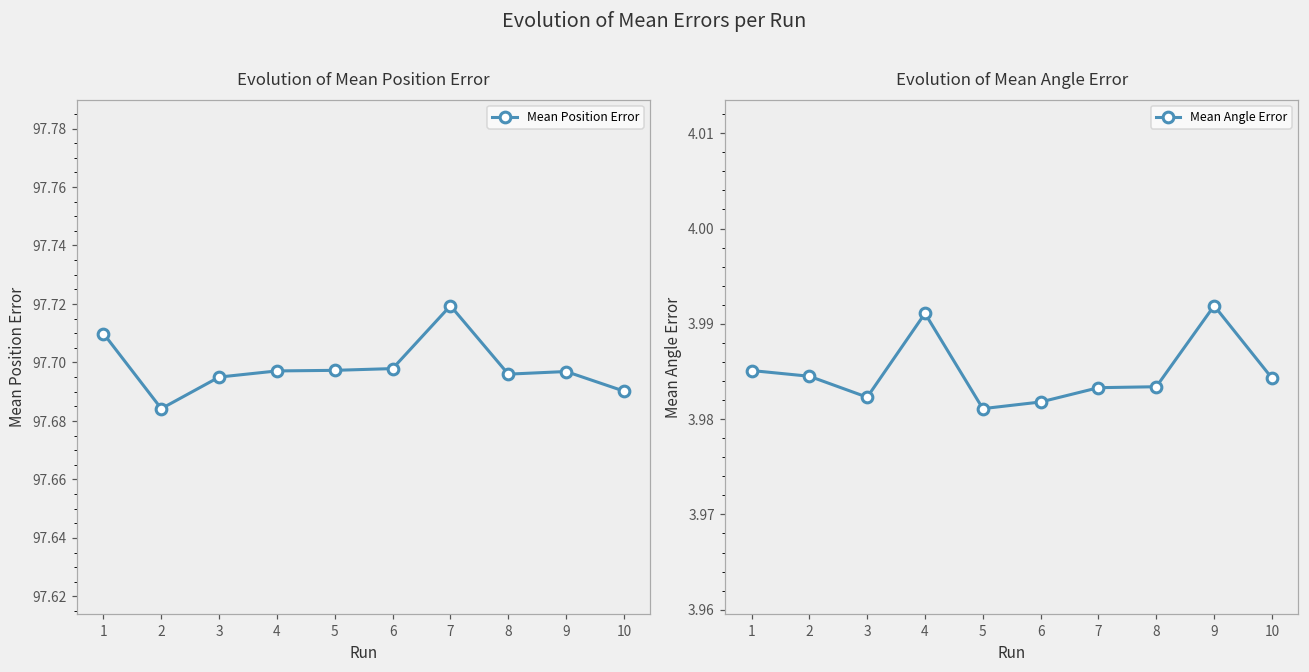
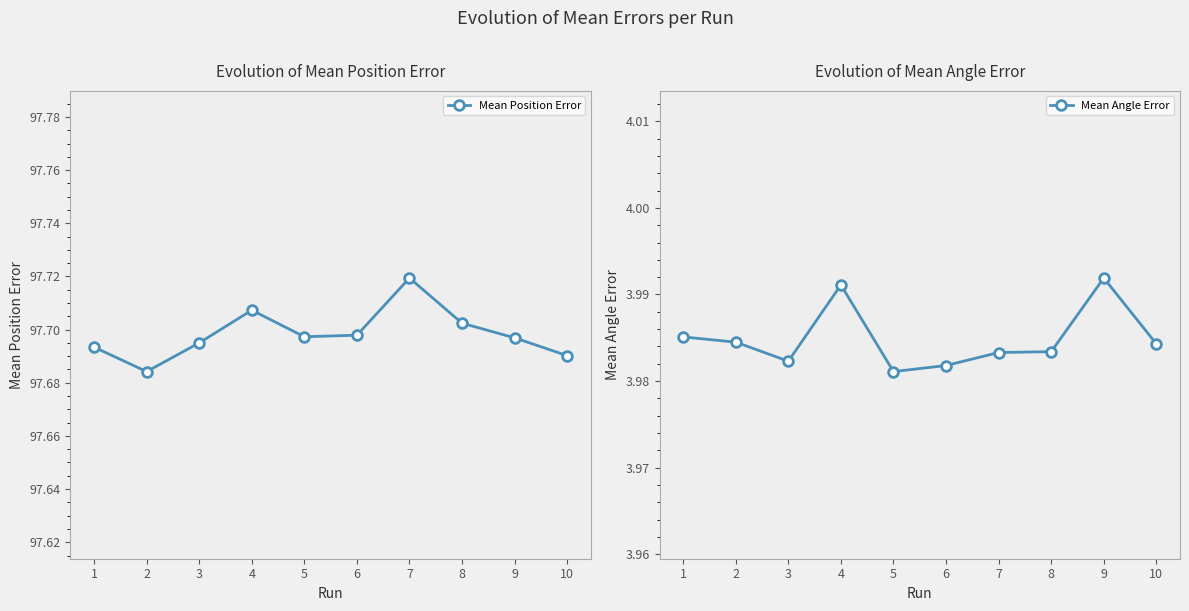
Evolution of Mean Position Error, 1: 97.710 -> 97.693
Evolution of Mean Position Error, 4: 97.697 -> 97.707
Evolution of Mean Position Error, 8: 97.696 -> 97.702
